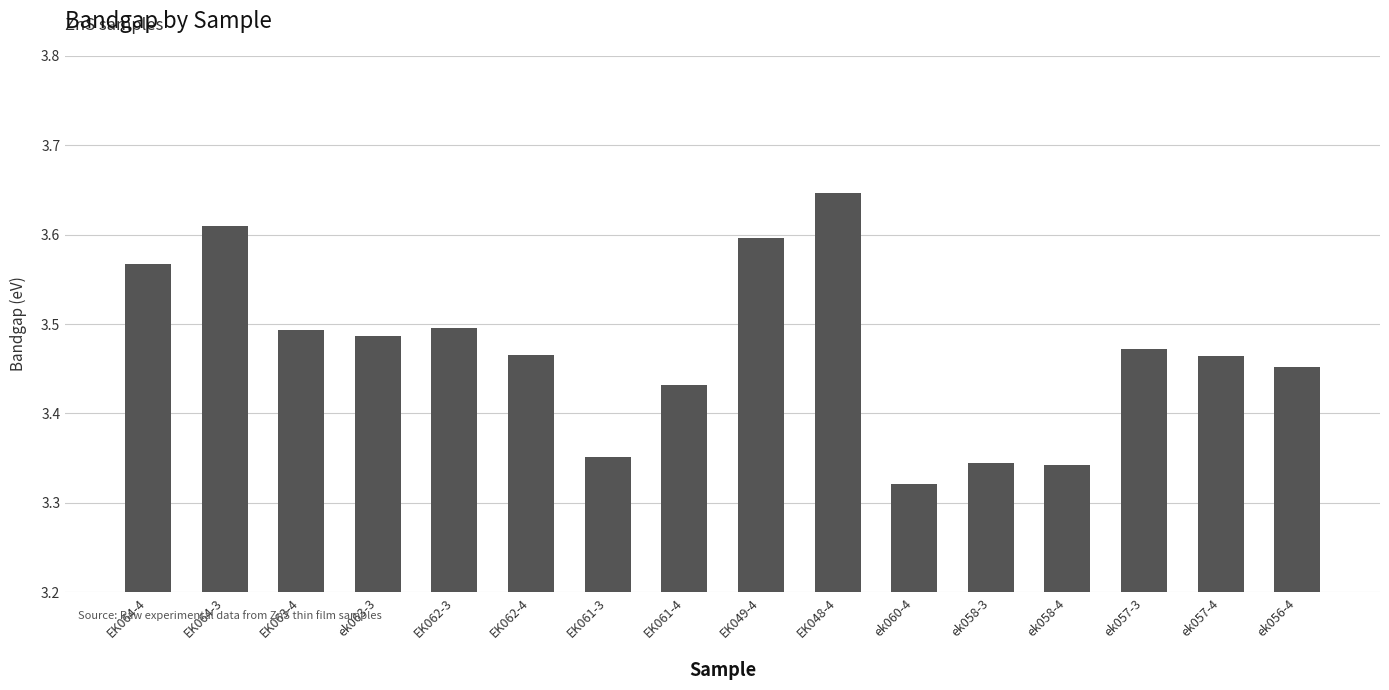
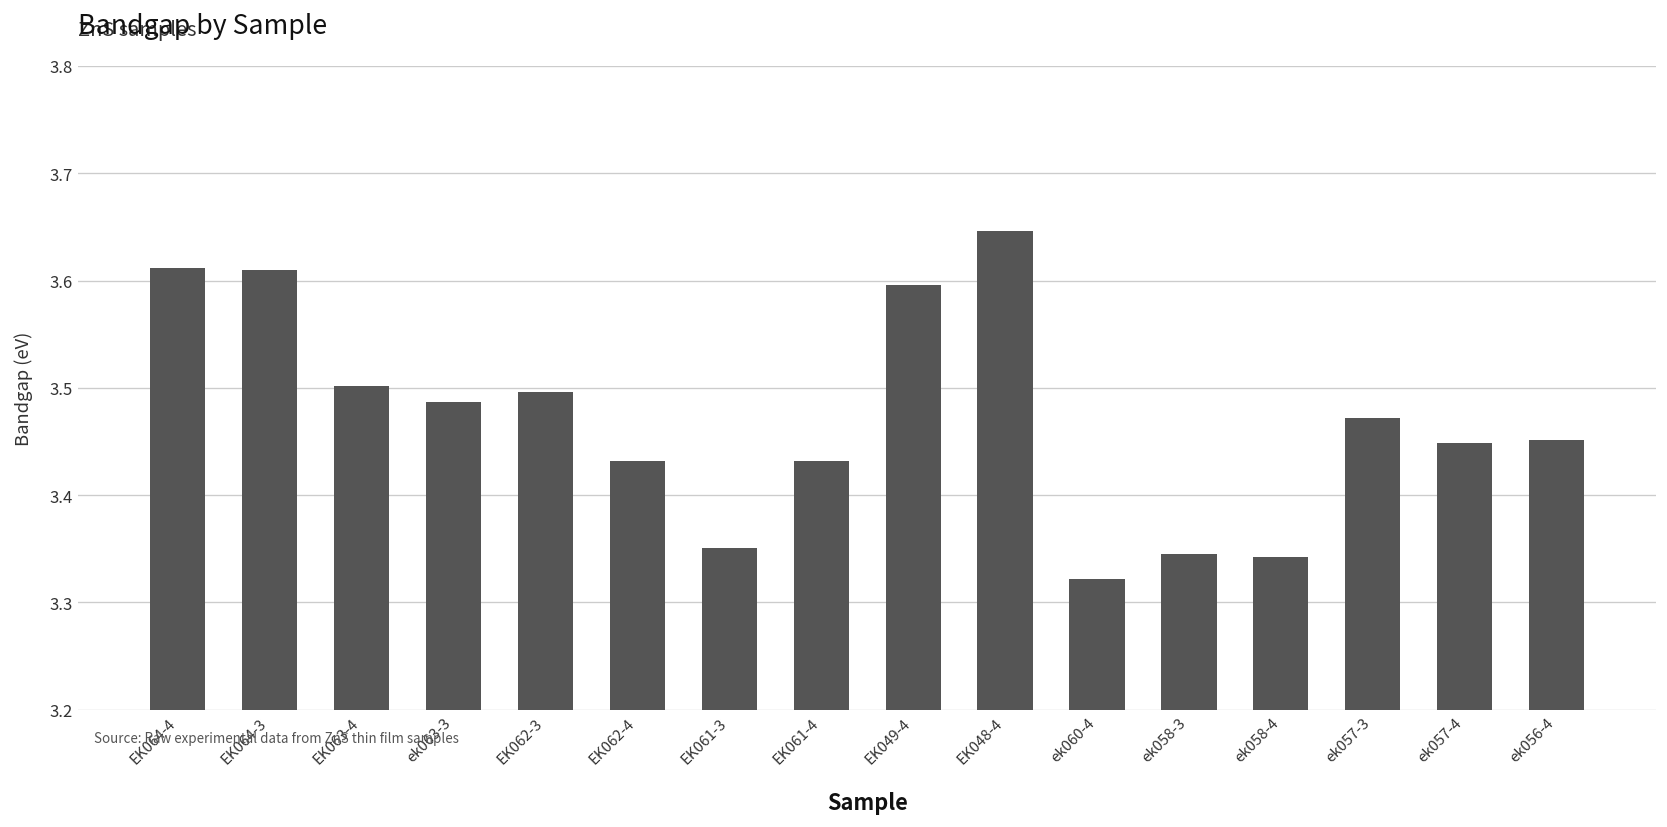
EK064-4: 3.57 -> 3.61
EK063-4: 3.49 -> 3.50
EK062-4: 3.47 -> 3.43
ek057-4: 3.46 -> 3.45
